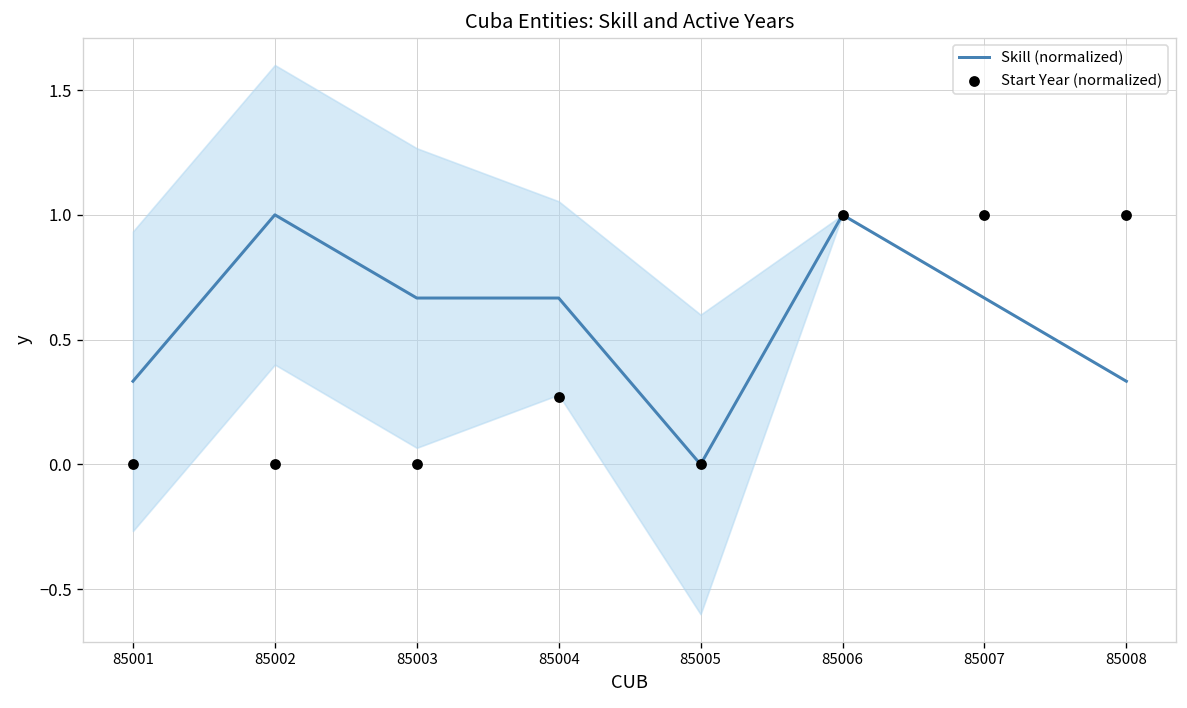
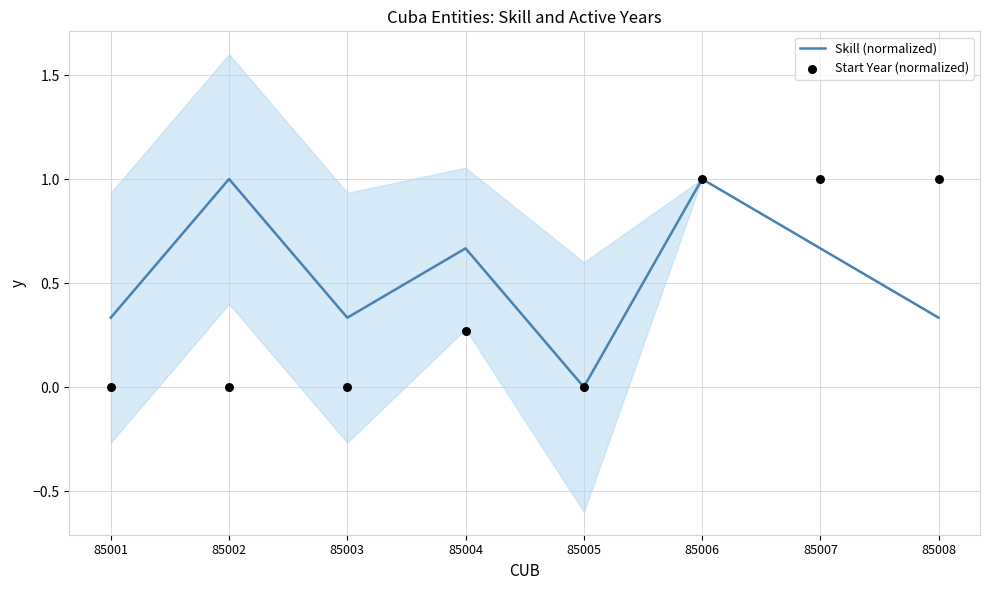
Skill (normalized), 85003: 0.67 -> 0.33
